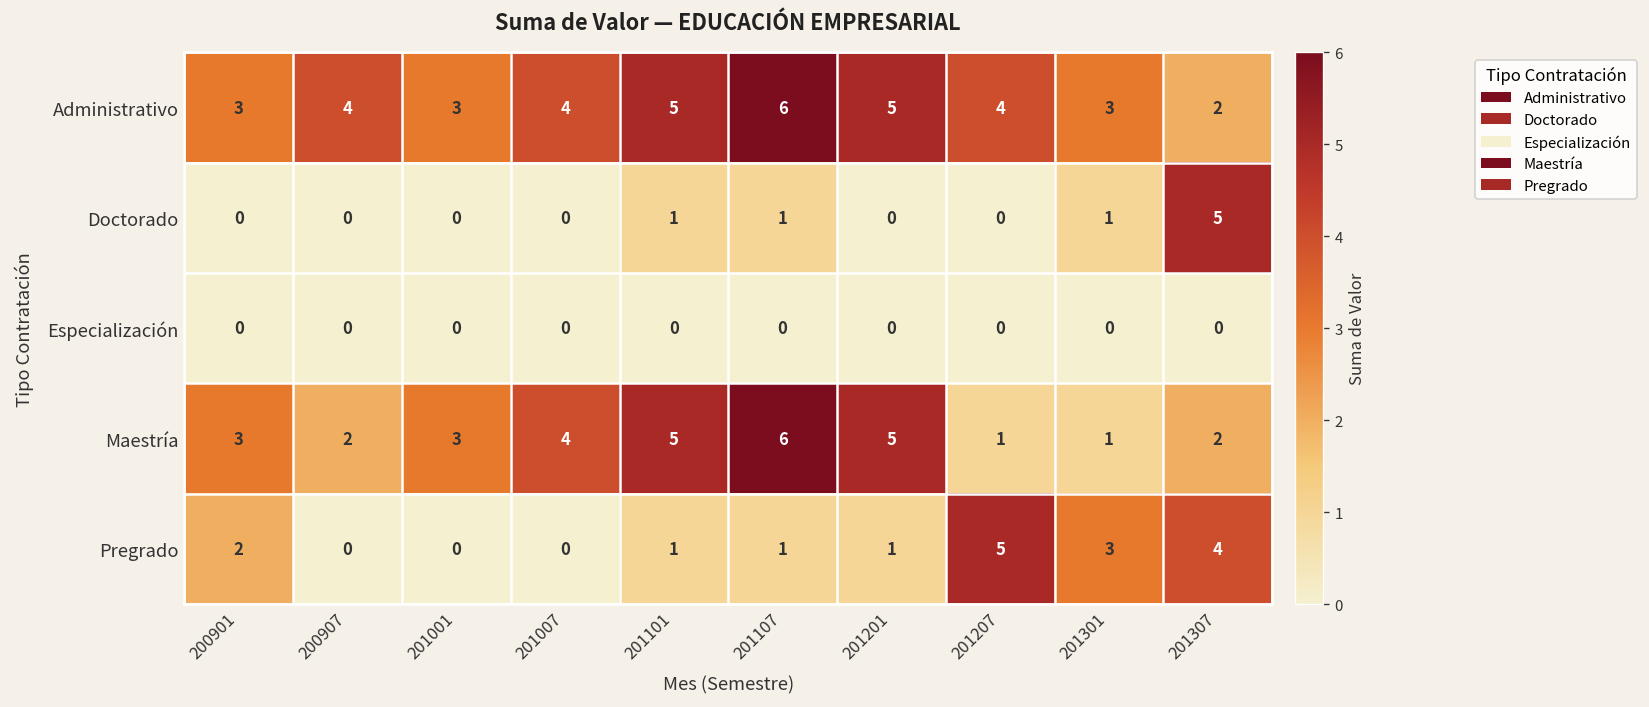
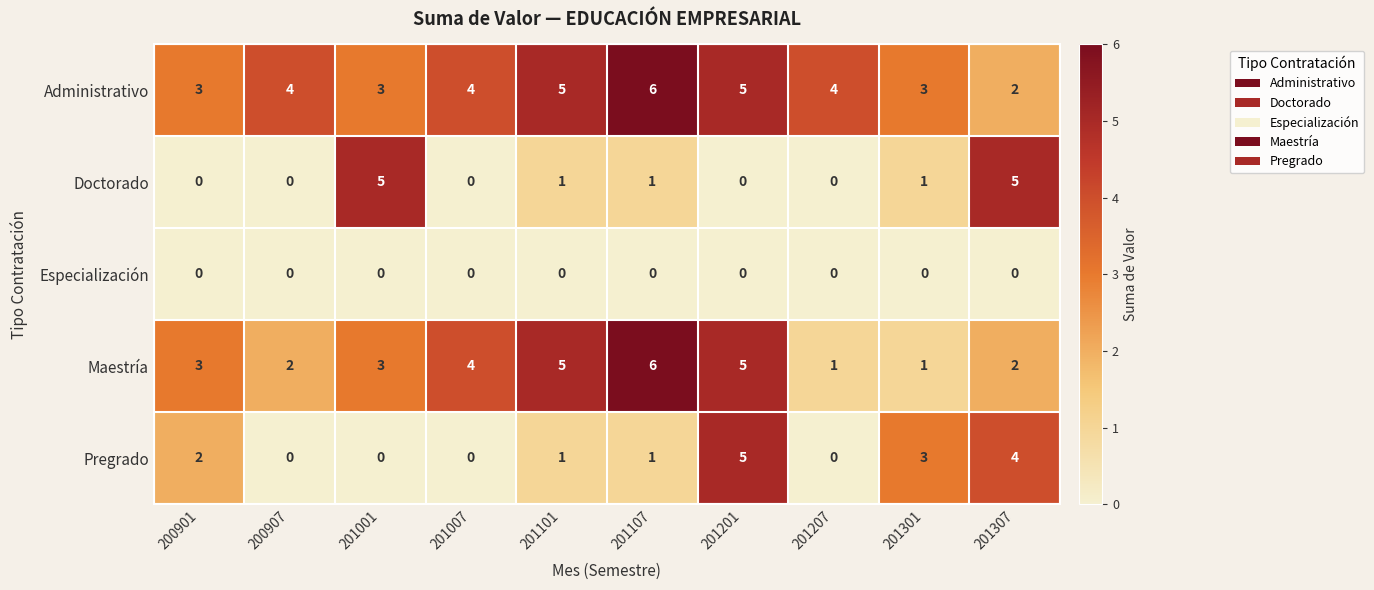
Doctorado, 201001: 0 -> 5
Pregrado, 201201: 1 -> 5
Pregrado, 201207: 5 -> 0
